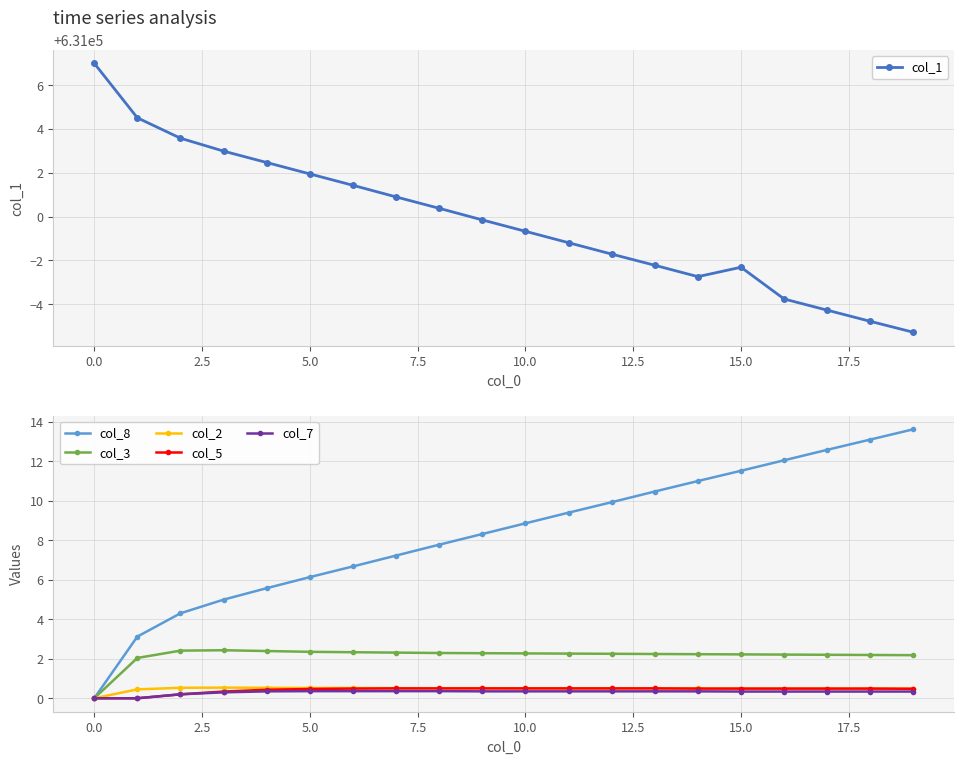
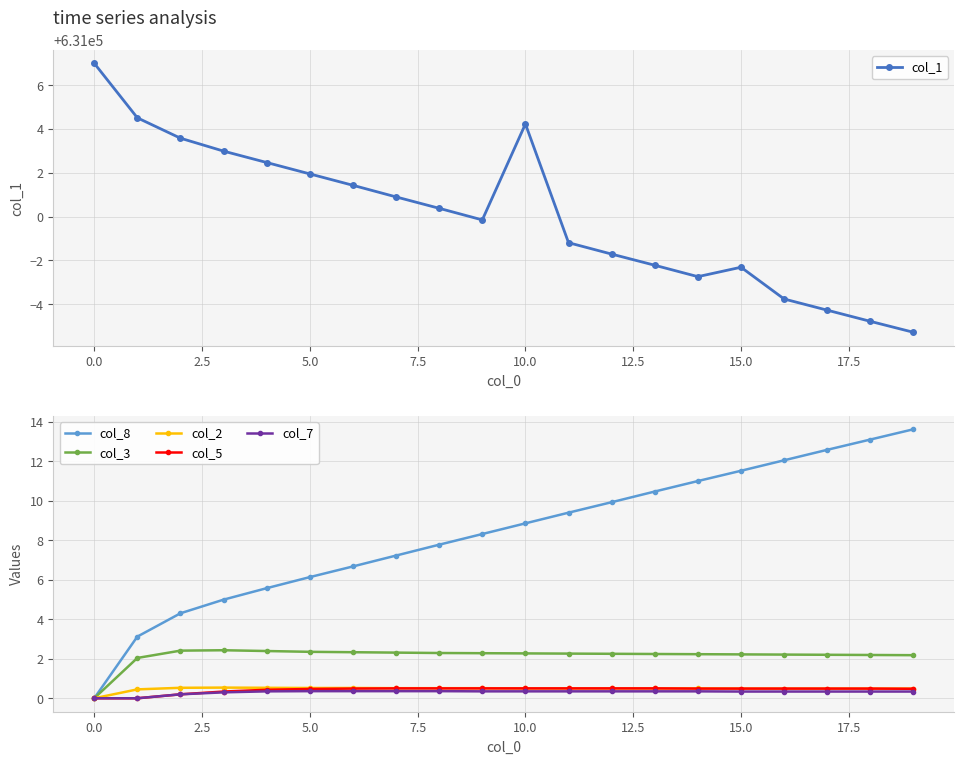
time series analysis, 10.0: 630999.3 -> 631004.2
